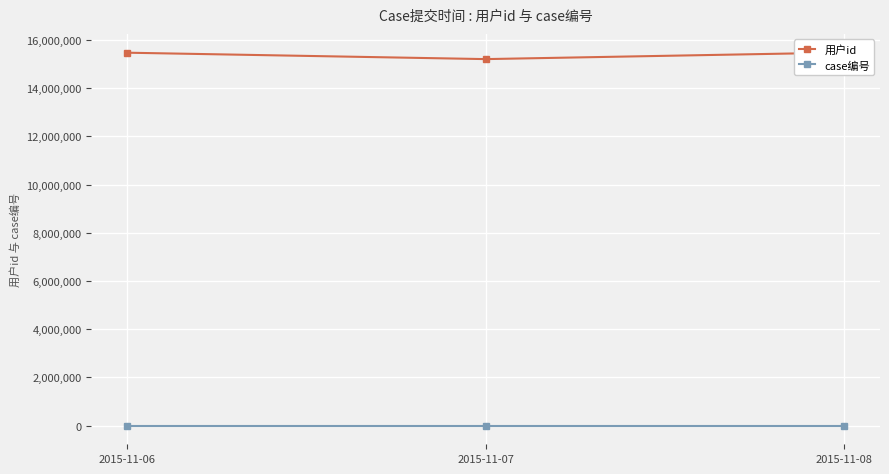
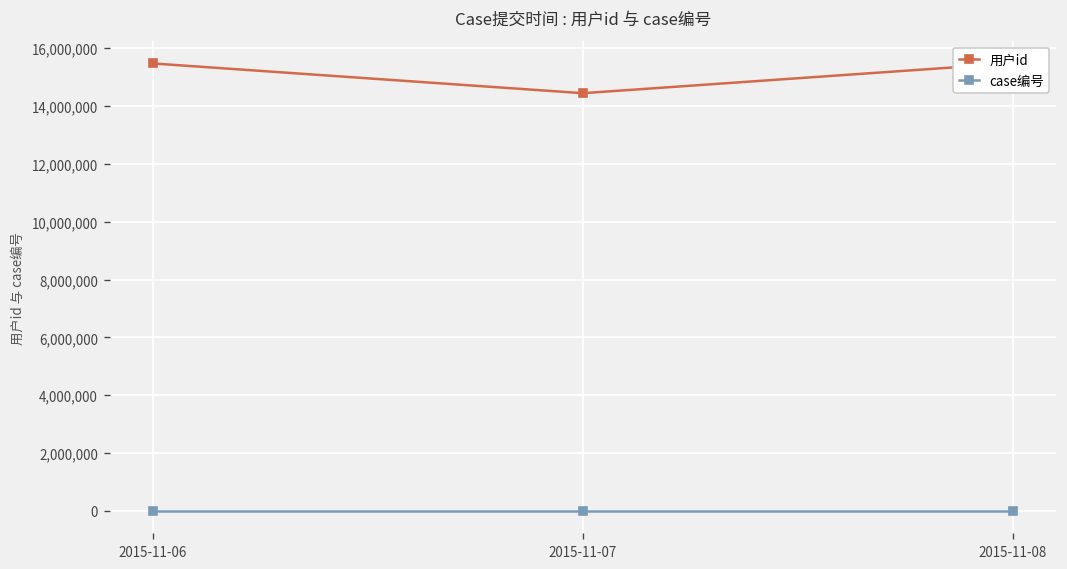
用户id, 2015-11-07: 15,200,000 -> 14,400,000
